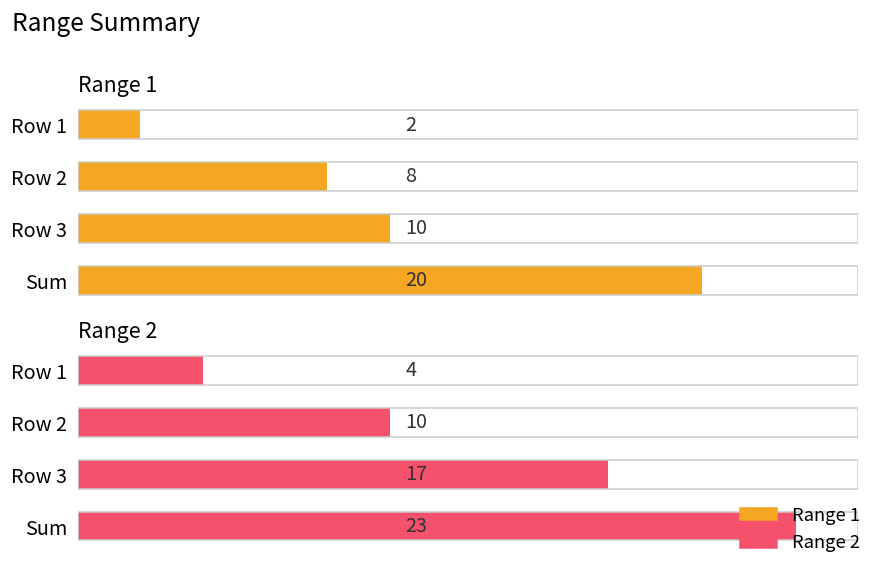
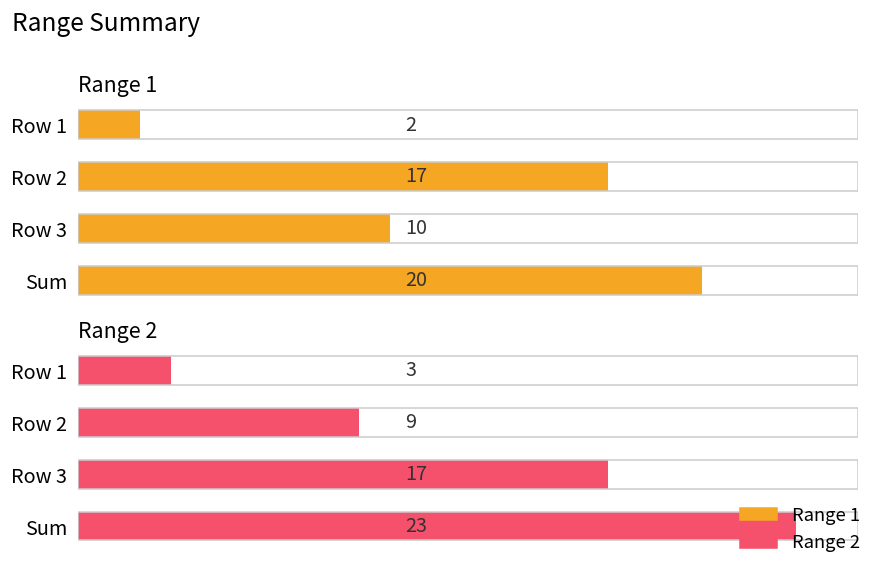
Range 1, Row 2: 8 -> 17
Range 2, Row 1: 4 -> 3
Range 2, Row 2: 10 -> 9
